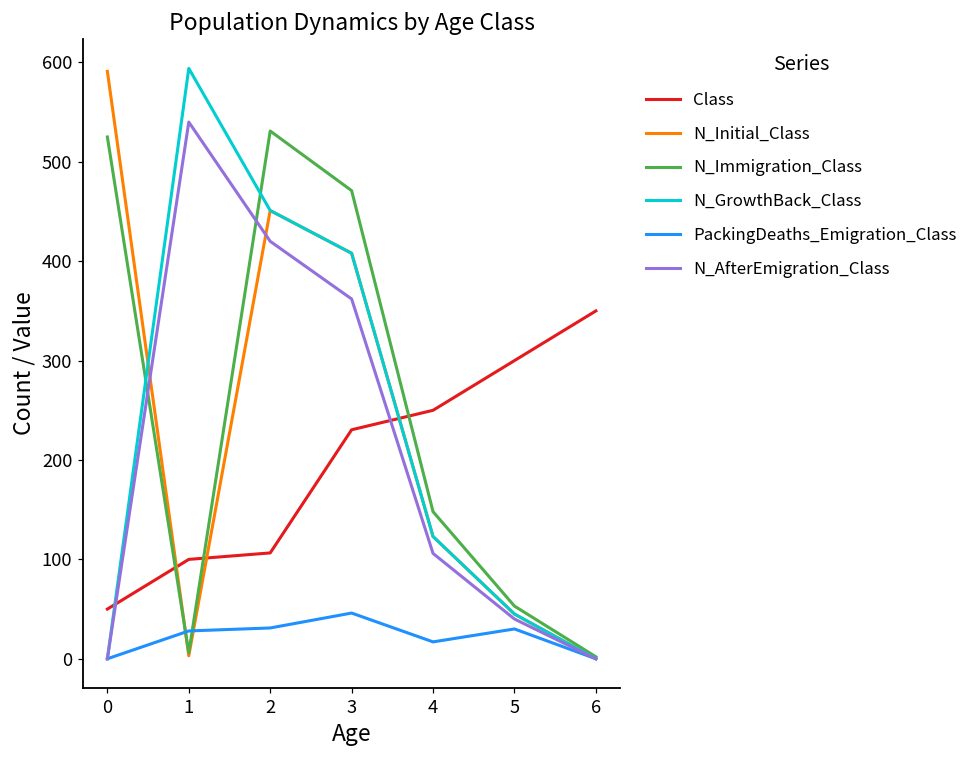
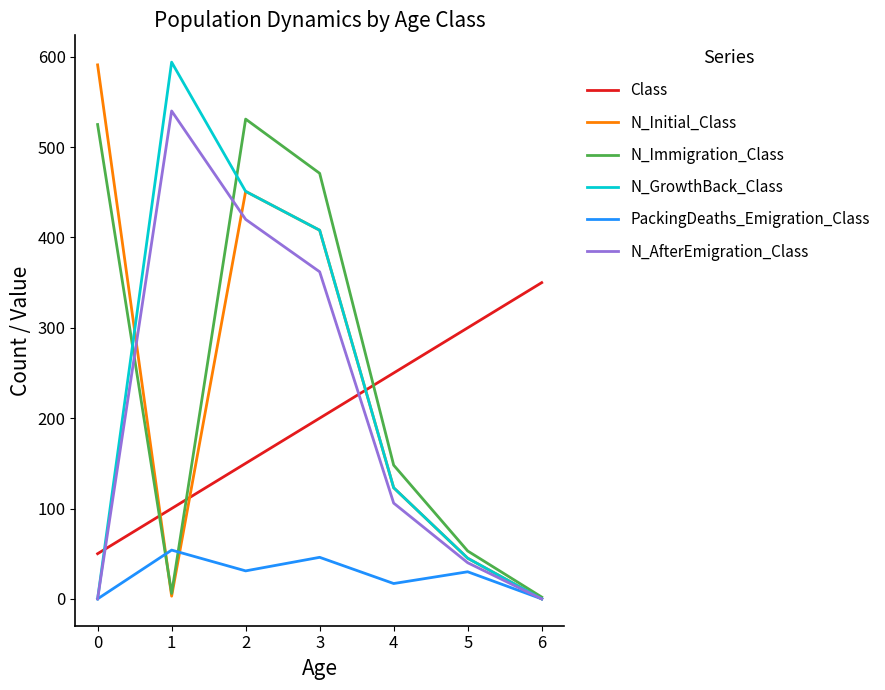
PackingDeaths_Emigration_Class, 1: 30 -> 50
Class, 2: 110 -> 150
Class, 3: 230 -> 200
